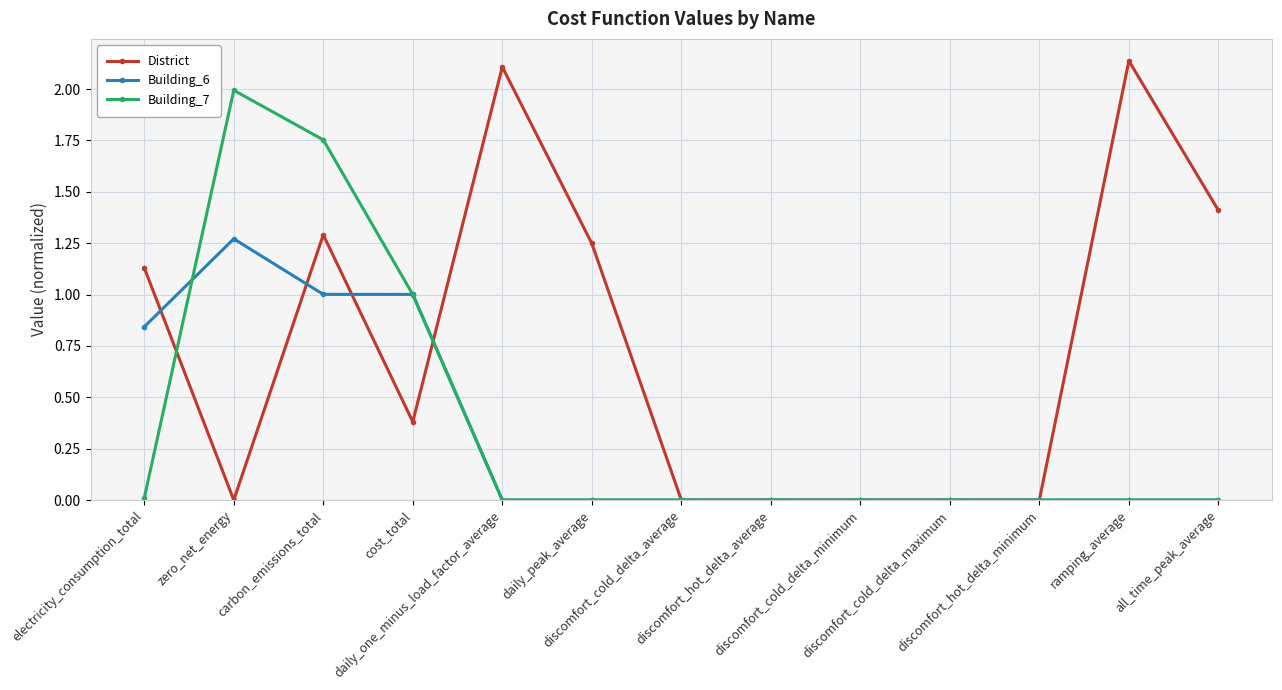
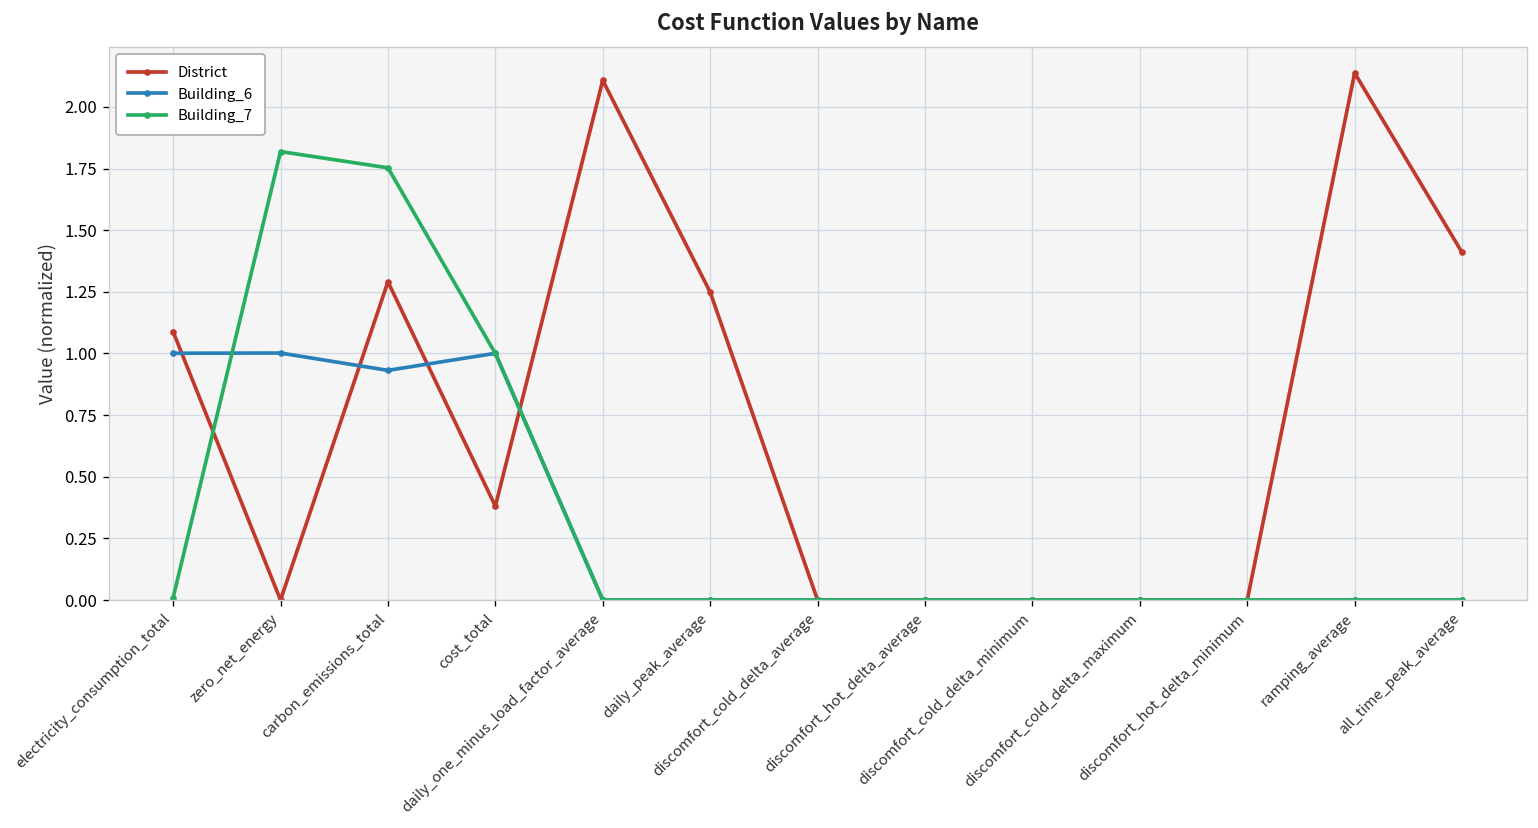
District, electricity_consumption_total: 1.13 -> 1.09
Building_6, electricity_consumption_total: 0.84 -> 1.00
Building_6, zero_net_energy: 1.27 -> 1.00
Building_7, zero_net_energy: 1.99 -> 1.82
Building_6, carbon_emissions_total: 1.00 -> 0.93
